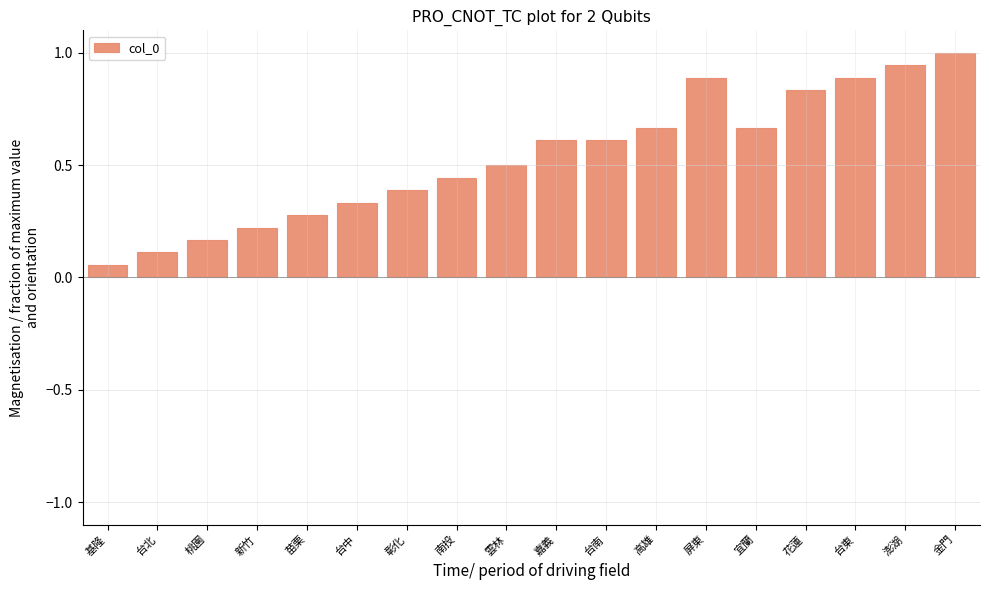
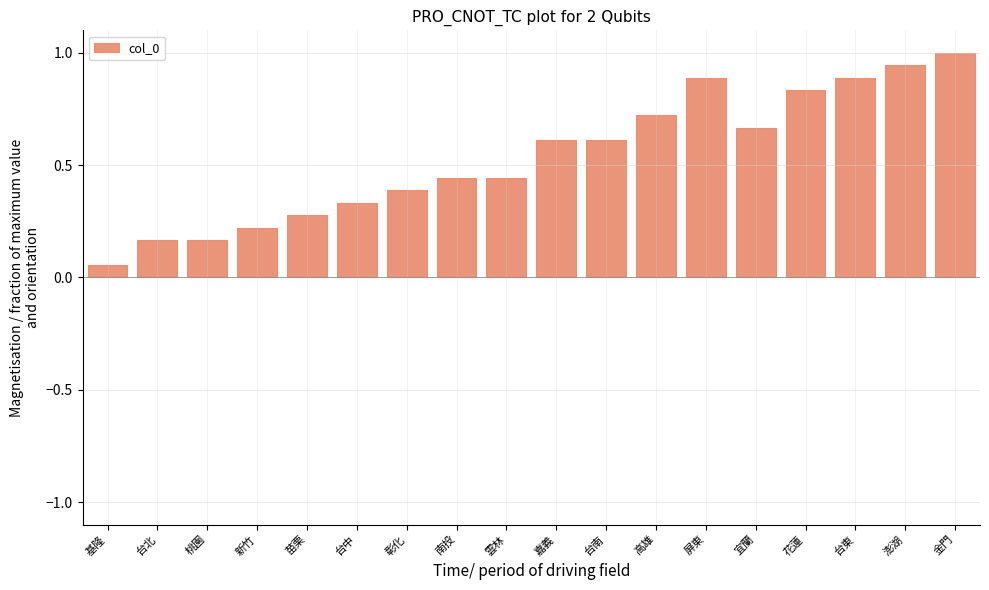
台北: 0.11 -> 0.17
雲林: 0.50 -> 0.44
高雄: 0.67 -> 0.72
